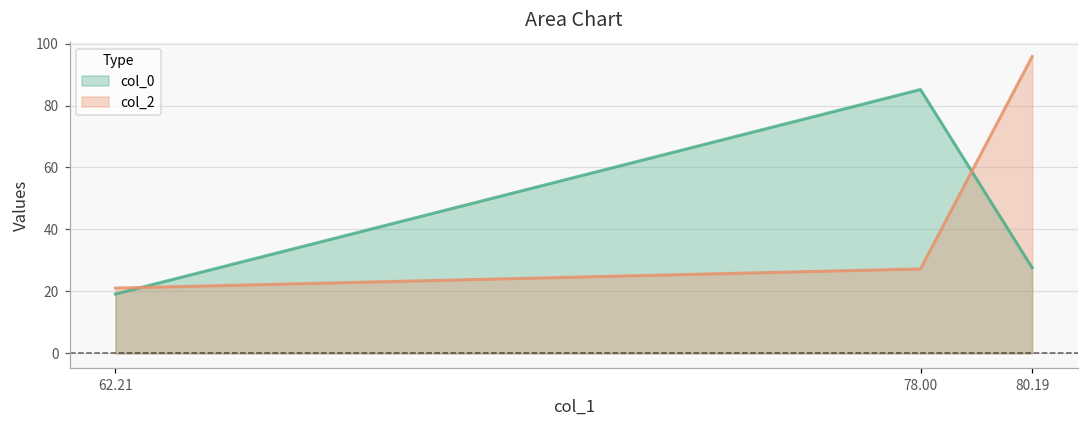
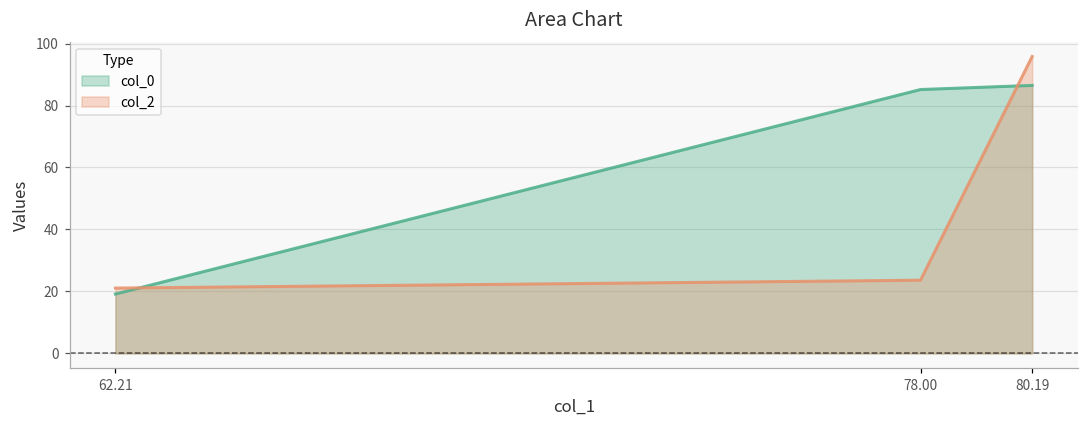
col_2, 78.00: 27 -> 24
col_0, 80.19: 28 -> 86
